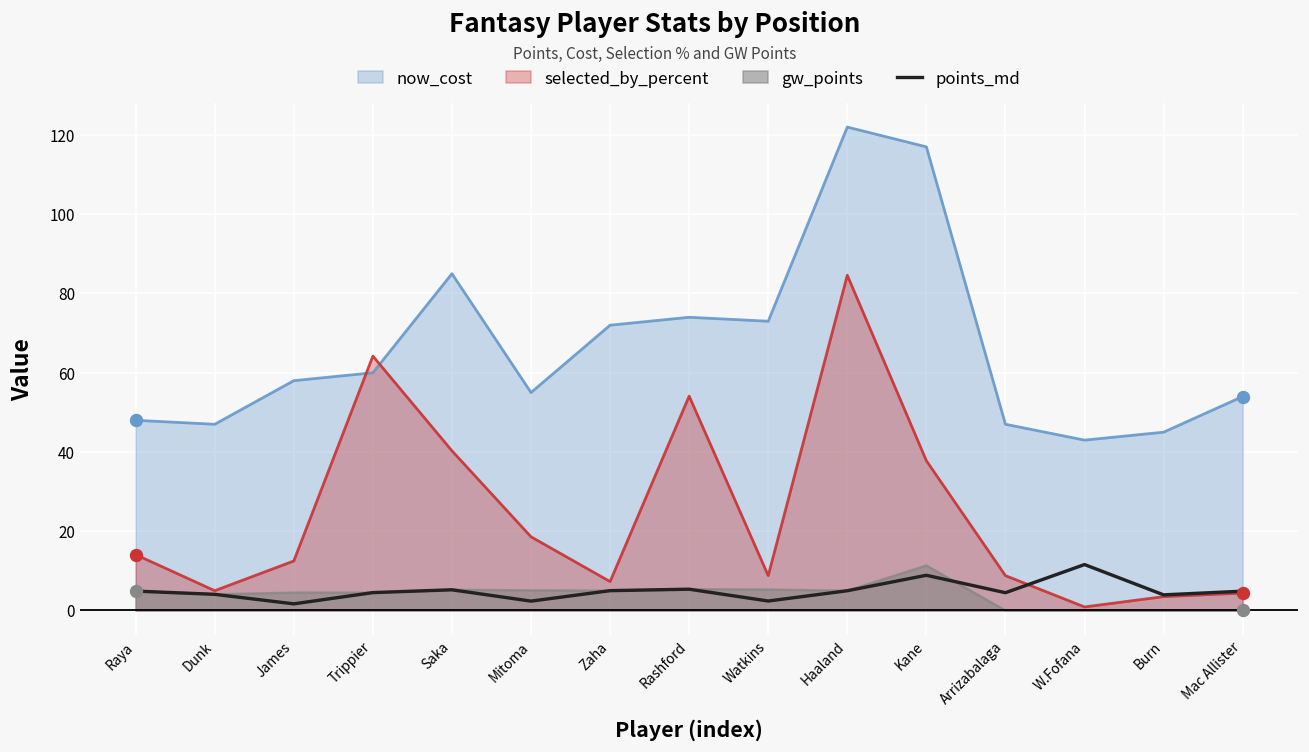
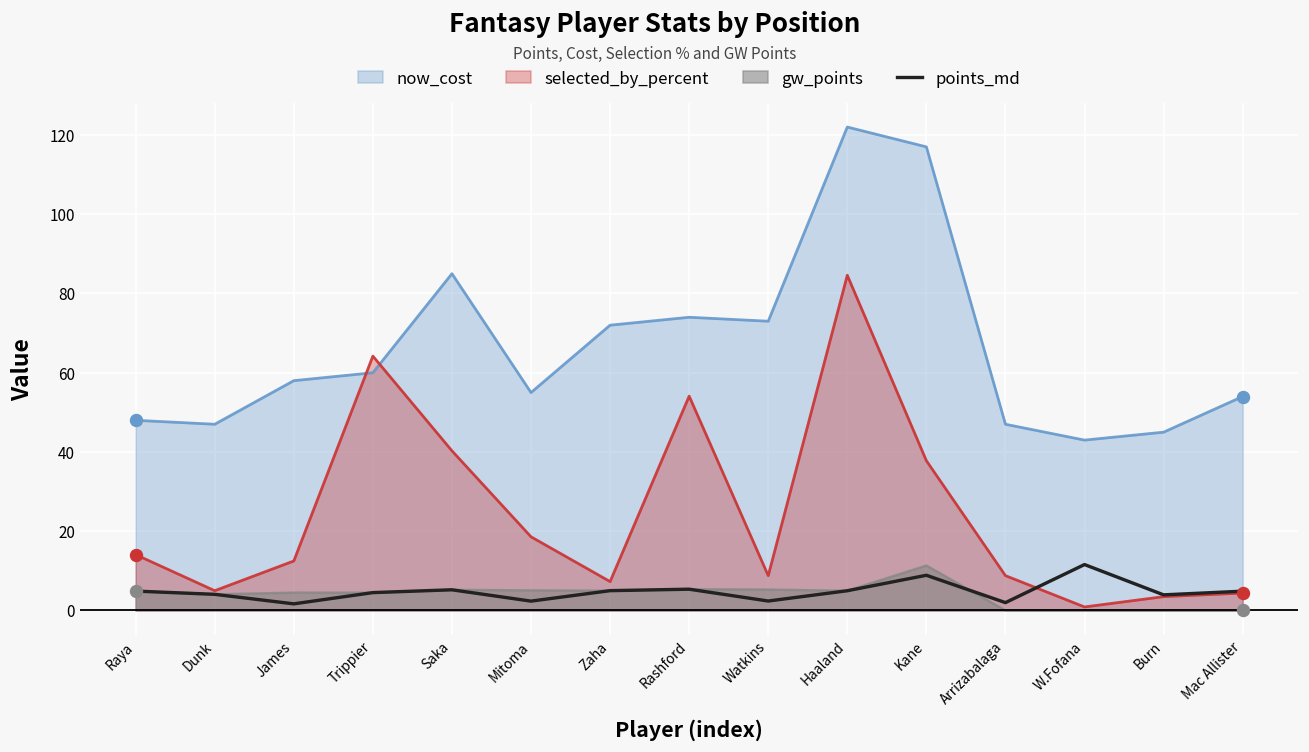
points_md, Arrizabalaga: 4 -> 2
